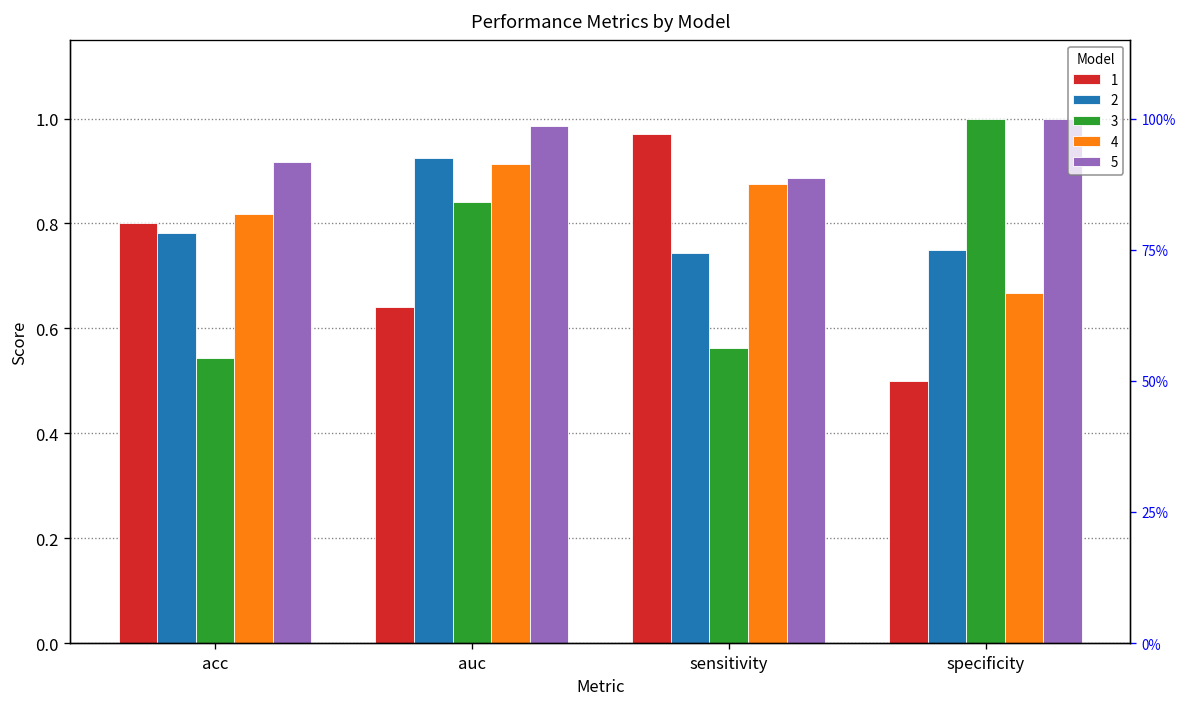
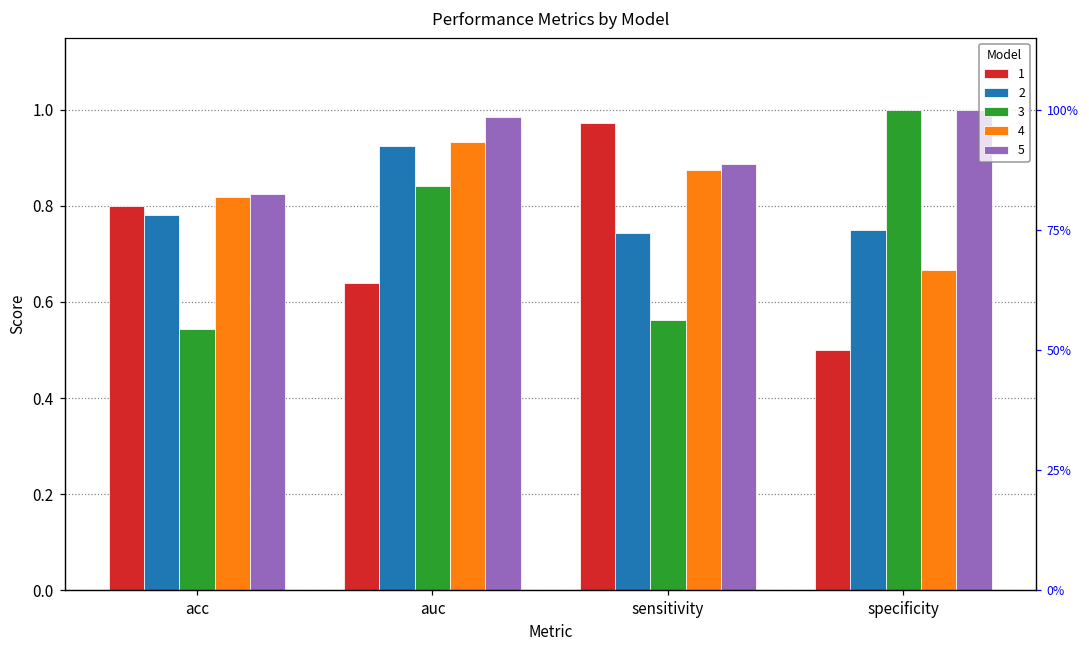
5, acc: 0.92 -> 0.83
4, auc: 0.91 -> 0.93
